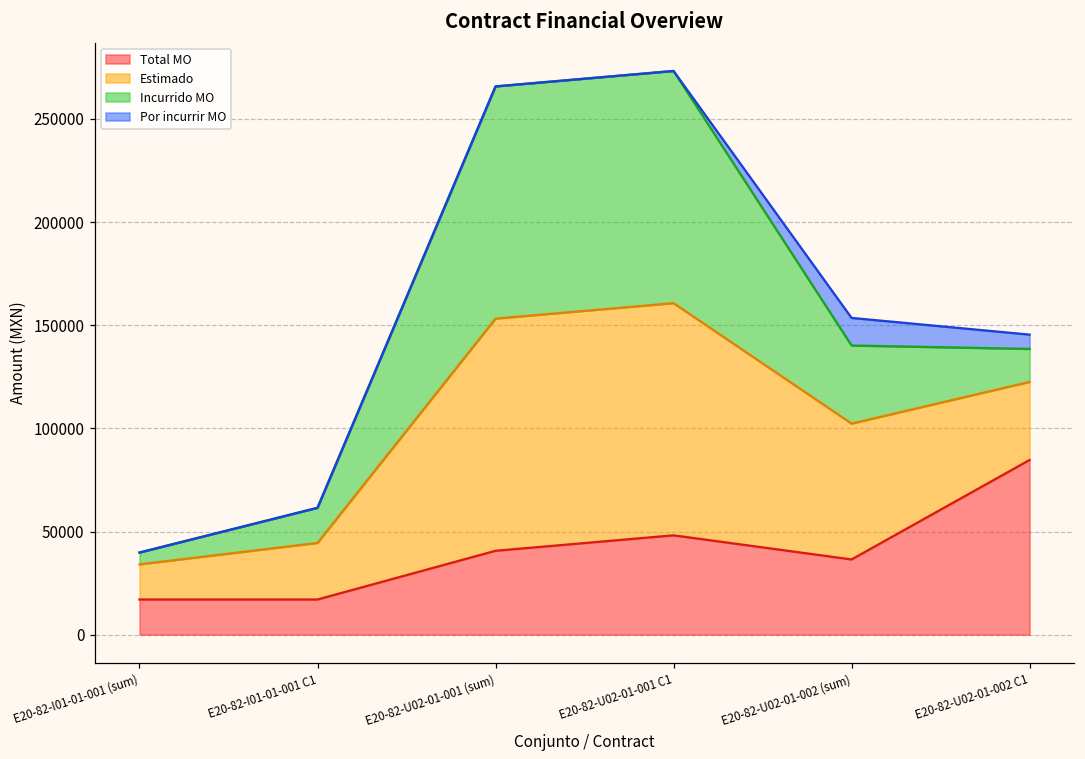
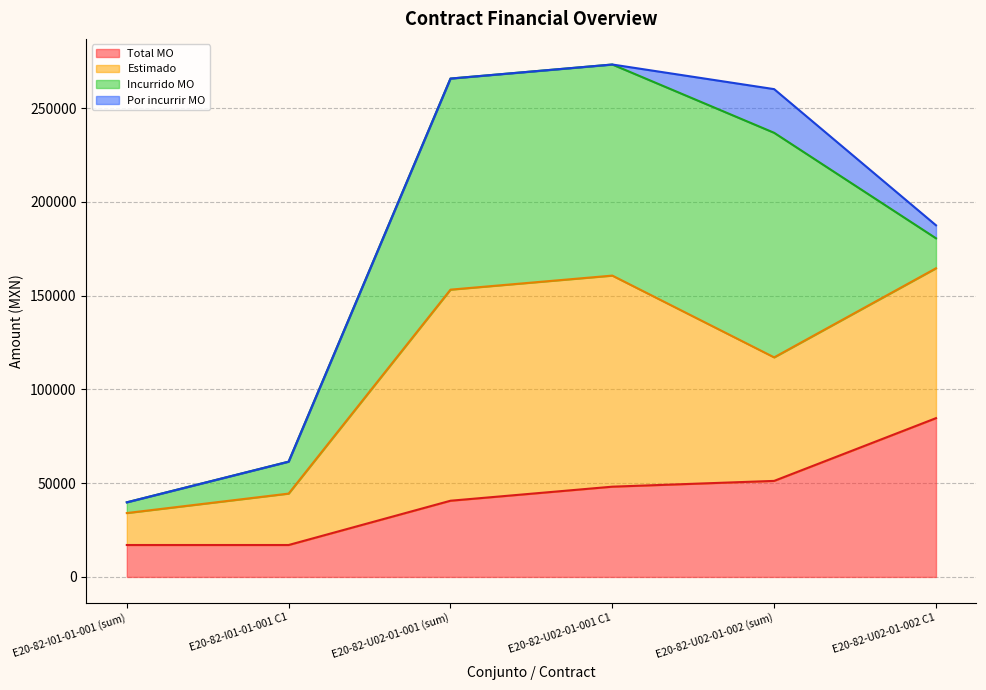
Total MO, E20-82-U02-01-002 (sum): 36000 -> 51000
Incurrido MO, E20-82-U02-01-002 (sum): 38000 -> 120000
Por incurrir MO, E20-82-U02-01-002 (sum): 13000 -> 23000
Estimado, E20-82-U02-01-002 C1: 38000 -> 80000
